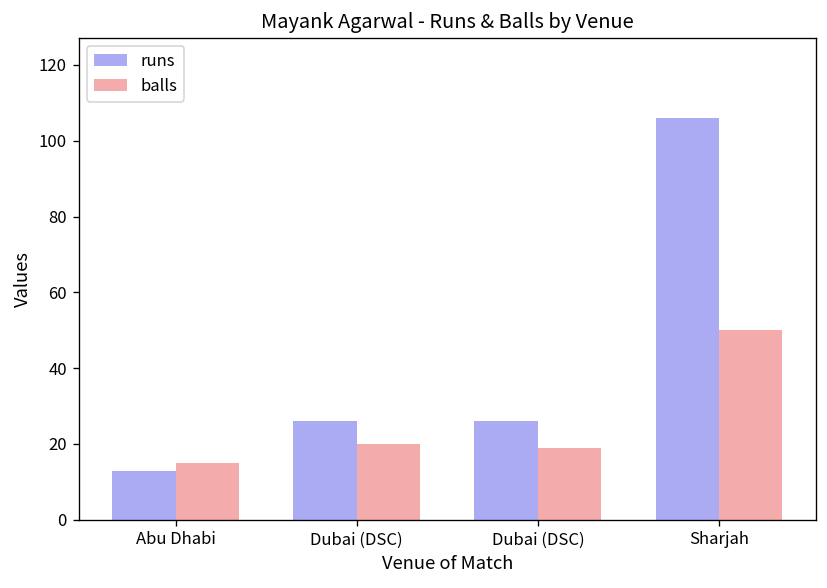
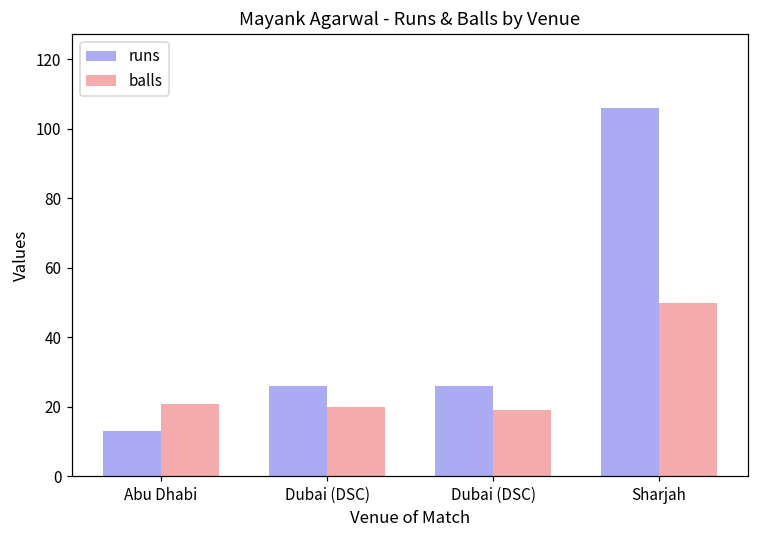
balls, Abu Dhabi: 15 -> 21
